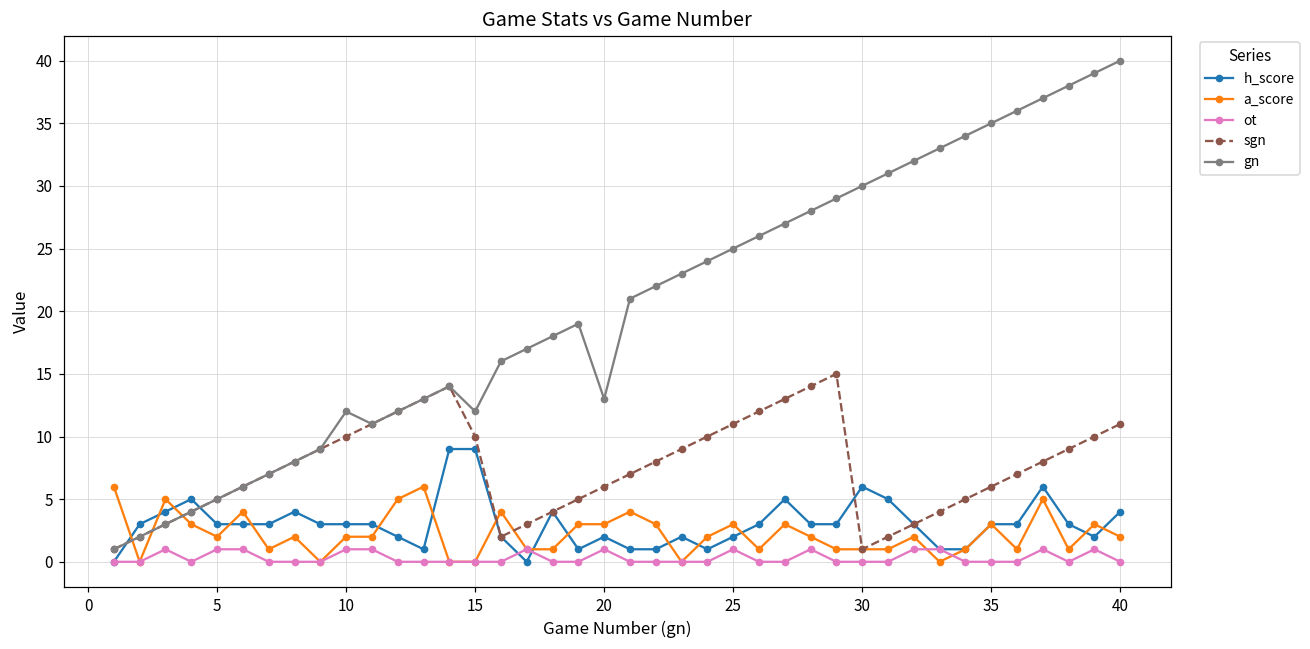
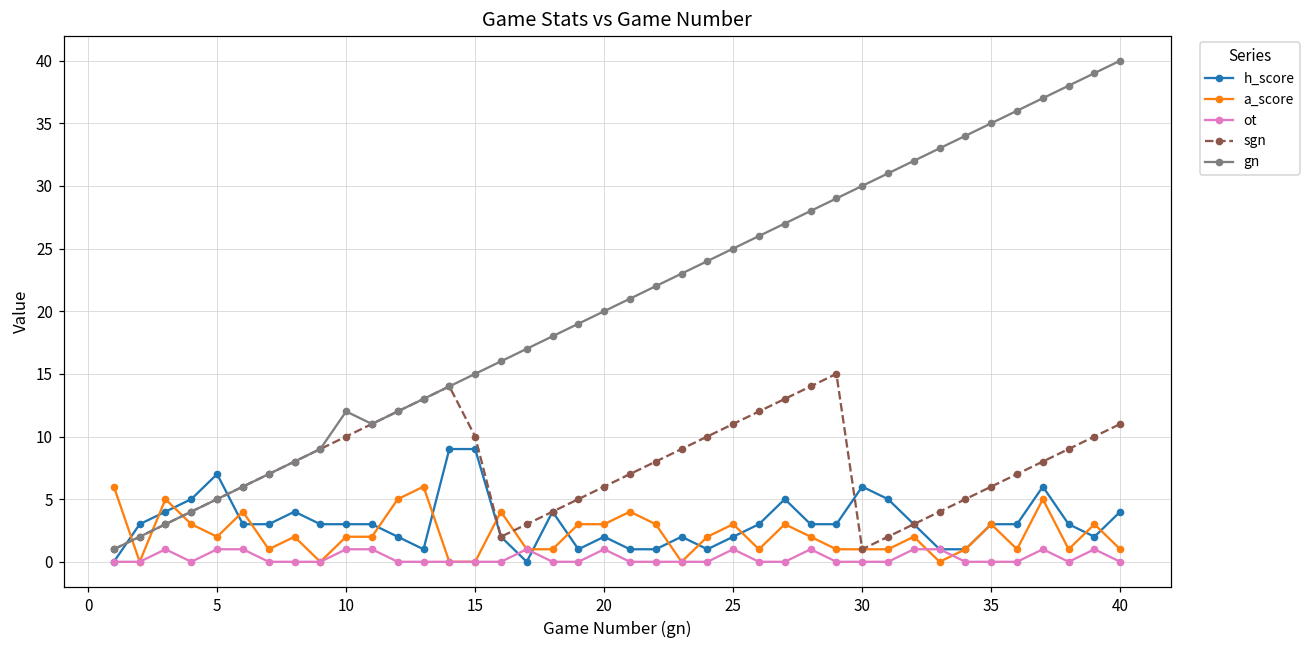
h_score, 5: 3 -> 7
gn, 15: 12 -> 15
gn, 20: 13 -> 20
a_score, 40: 2 -> 1
